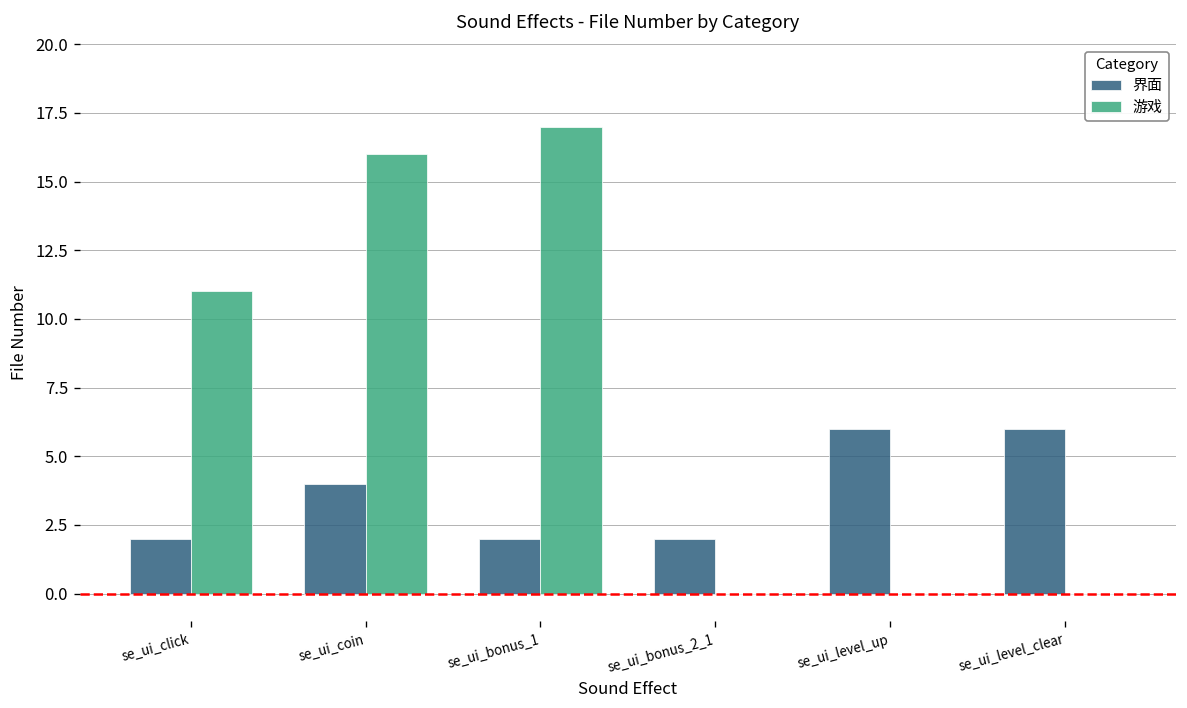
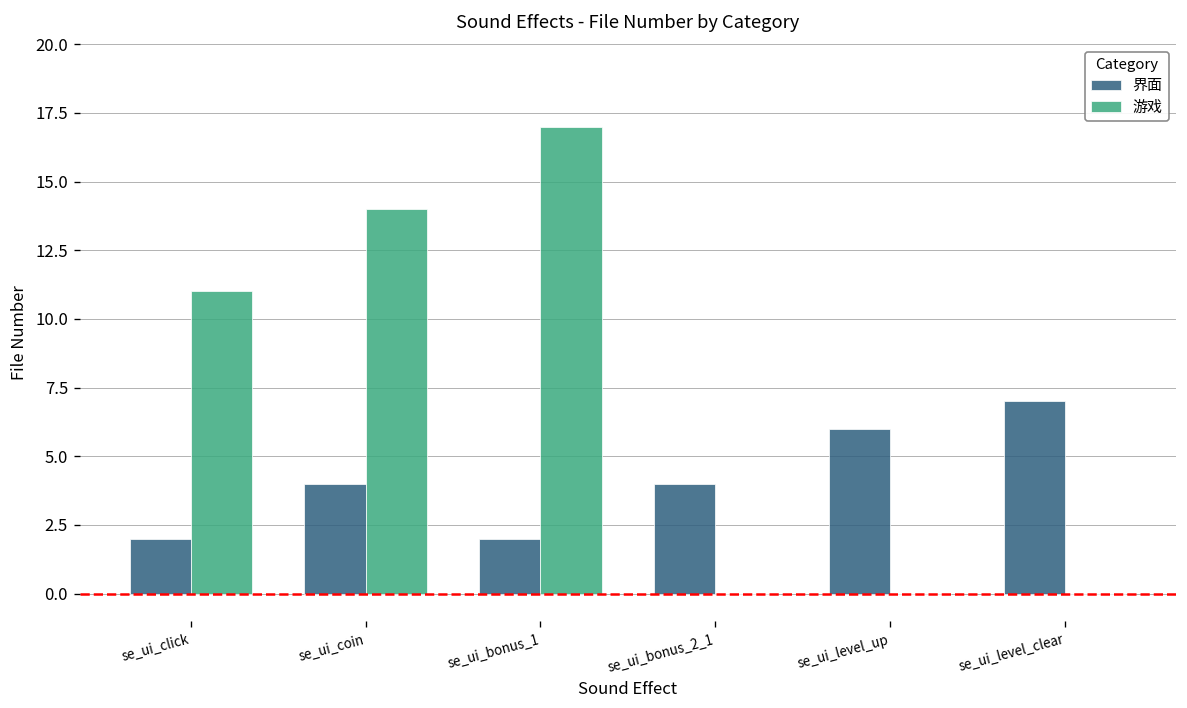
游戏, se_ui_coin: 16 -> 14
界面, se_ui_bonus_2_1: 2 -> 4
界面, se_ui_level_clear: 6 -> 7
